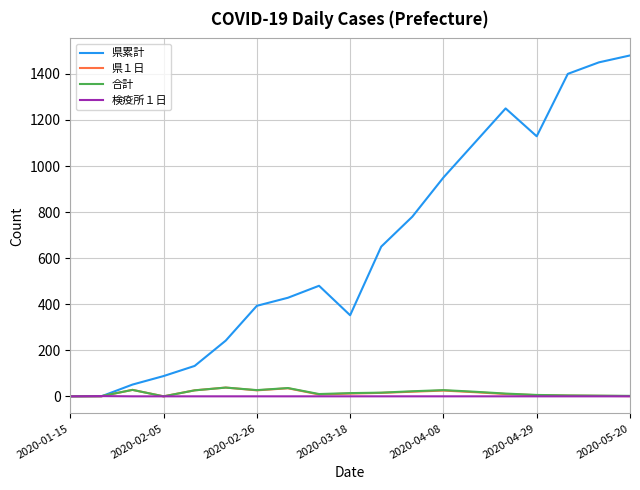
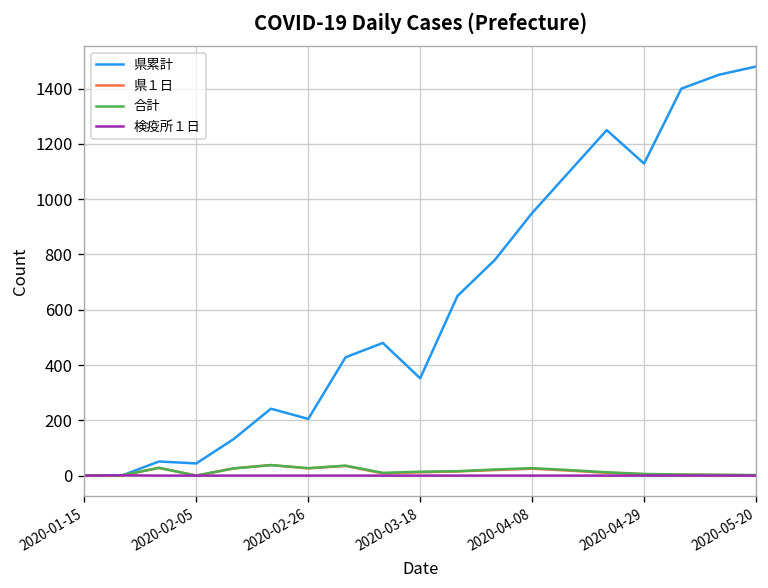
県累計, 2020-02-05: 90 -> 40
県累計, 2020-02-26: 390 -> 210
